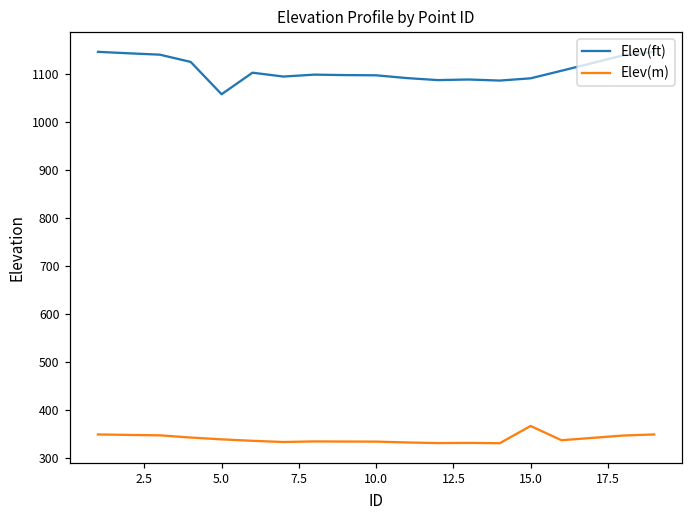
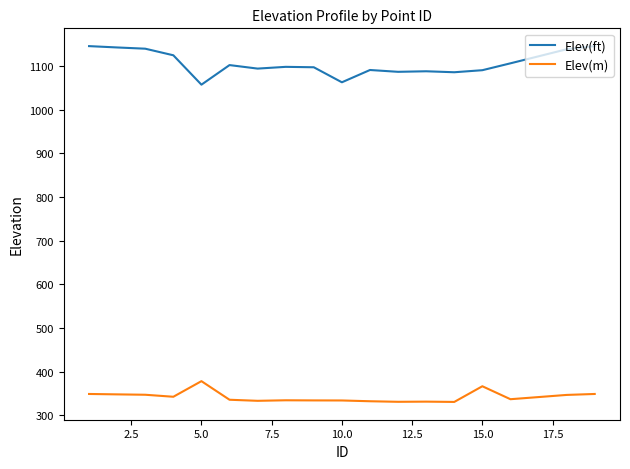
Elev(m), 5.0: 340 -> 380
Elev(ft), 10.0: 1100 -> 1060
